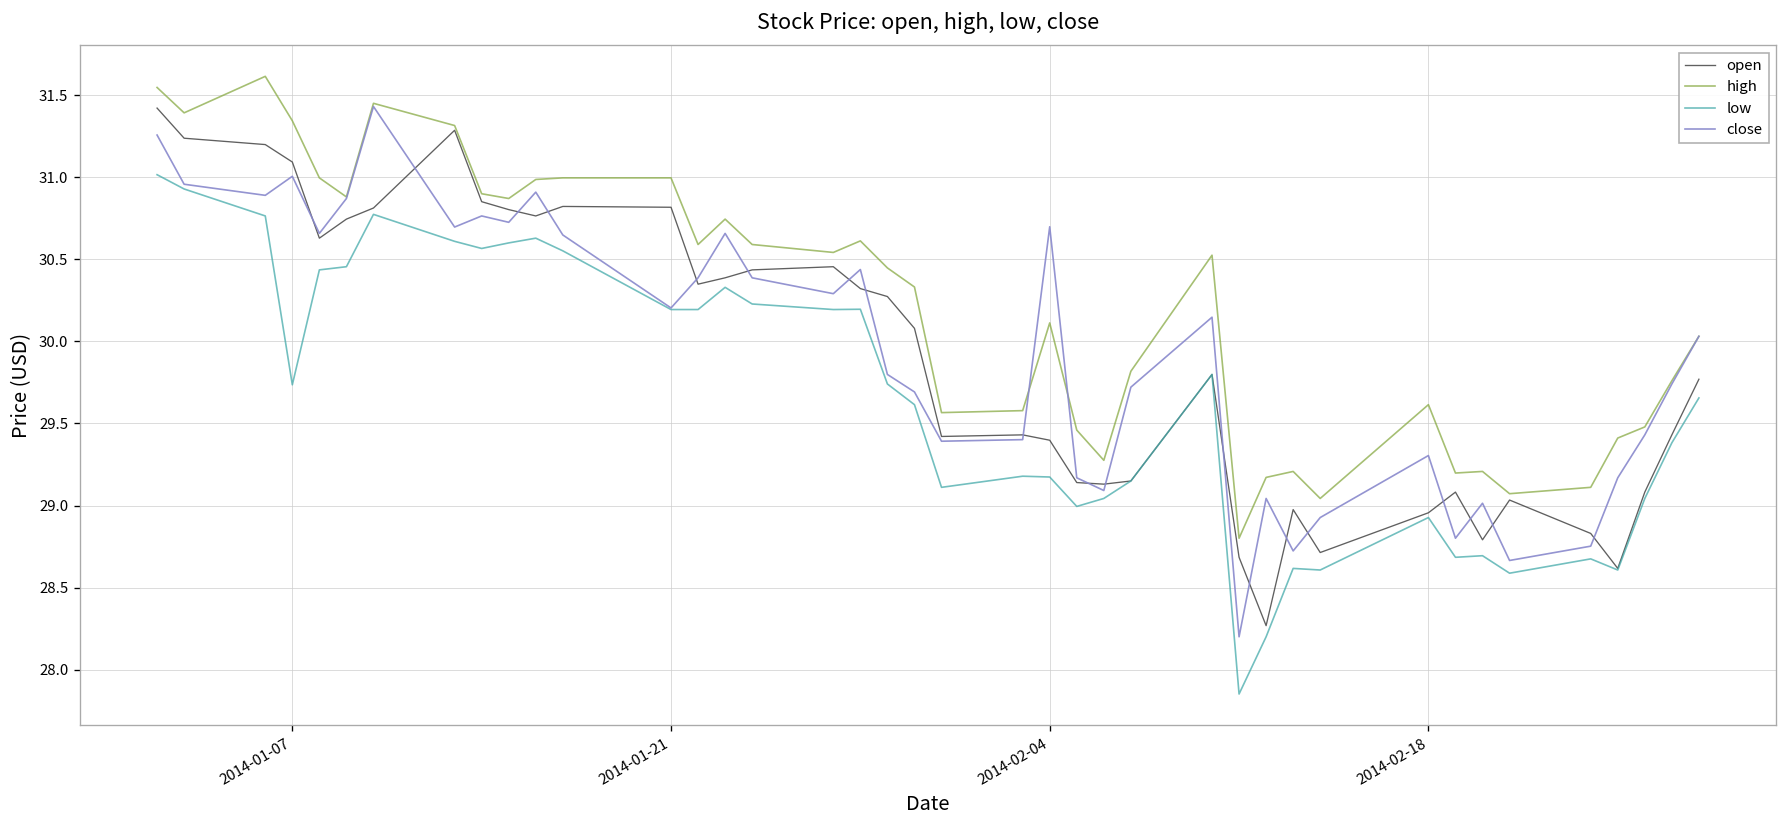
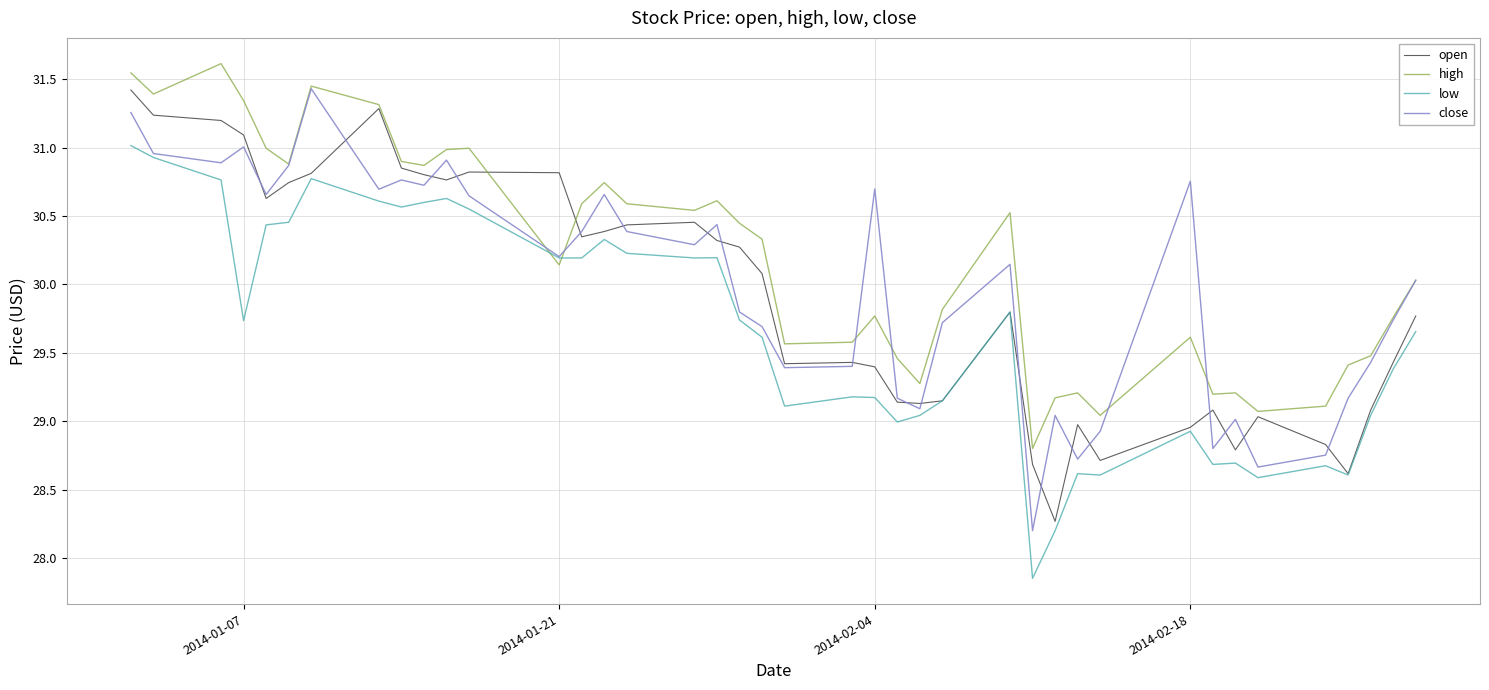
high, 2014-01-21: 31.00 -> 30.14
high, 2014-02-04: 30.11 -> 29.77
close, 2014-02-18: 29.30 -> 30.75
